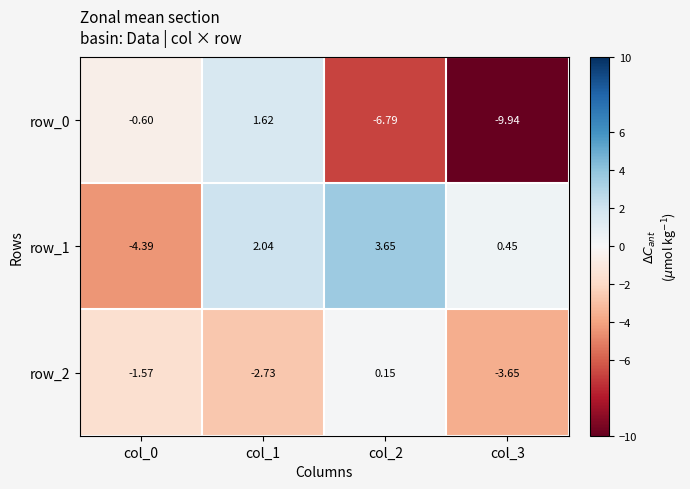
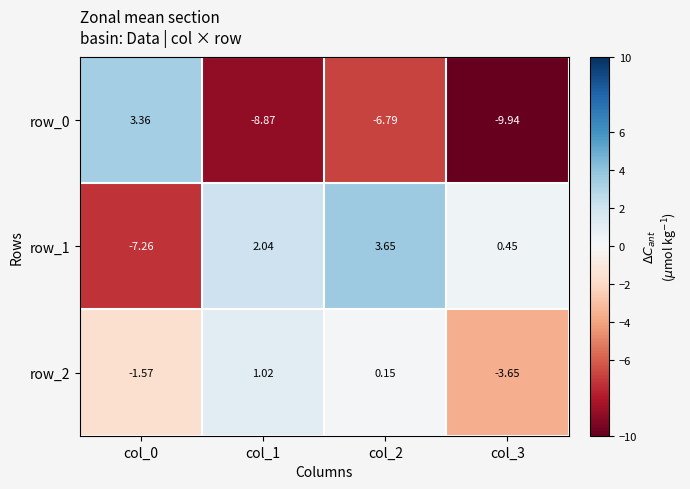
row_0, col_0: -0.60 -> 3.36
row_0, col_1: 1.62 -> -8.87
row_1, col_0: -4.39 -> -7.26
row_2, col_1: -2.73 -> 1.02
